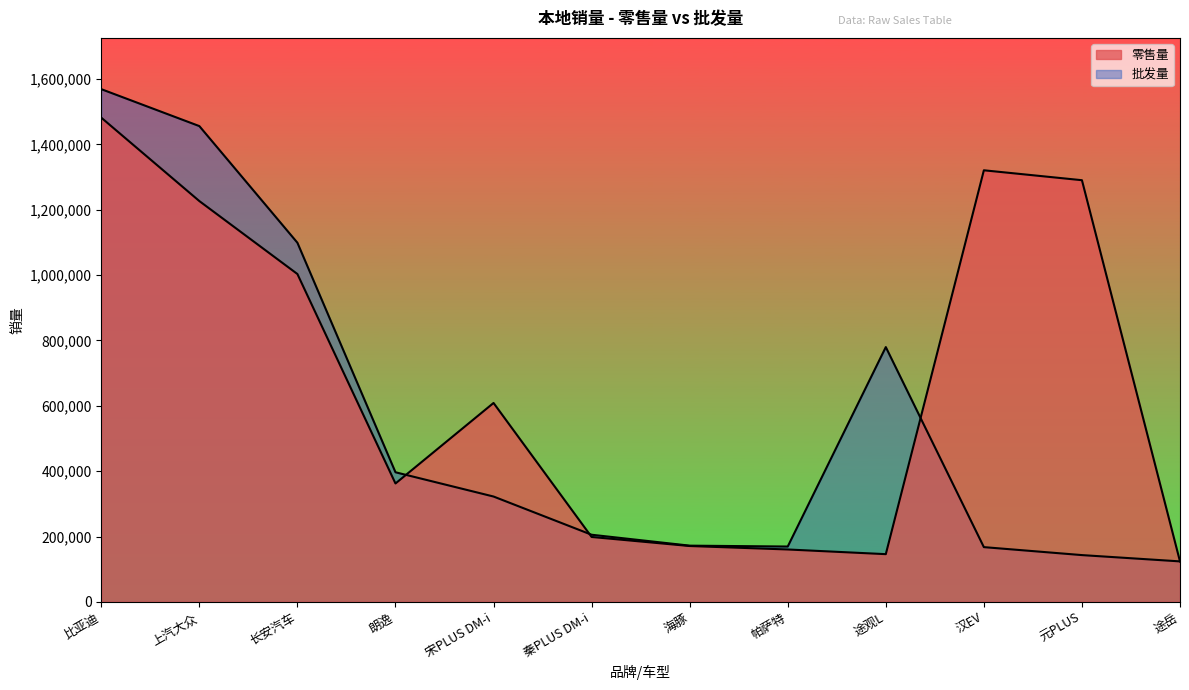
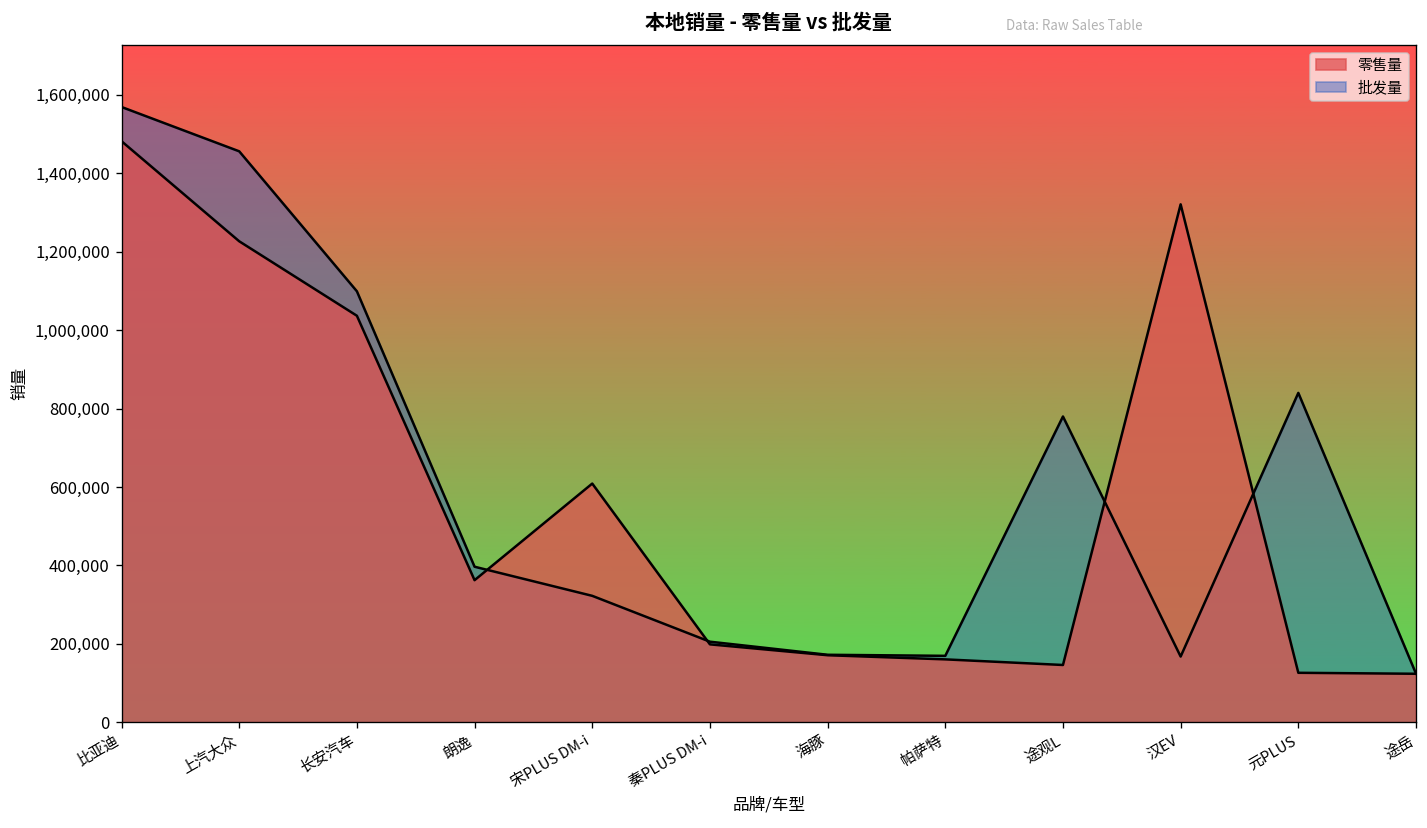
零售量, 长安汽车: 1,000,000 -> 1,040,000
零售量, 元PLUS: 1,290,000 -> 130,000
批发量, 元PLUS: 140,000 -> 840,000
